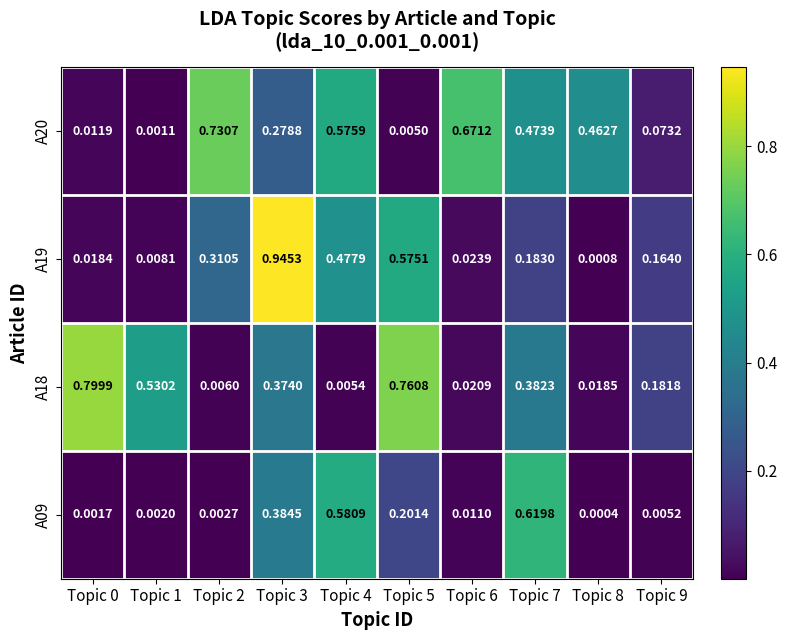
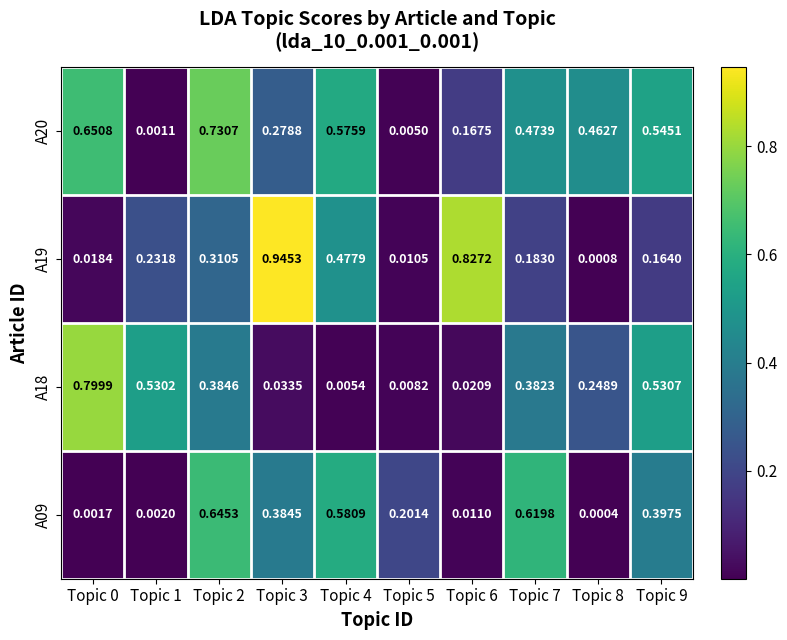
A20, Topic 0: 0.0119 -> 0.6508
A20, Topic 6: 0.6712 -> 0.1675
A20, Topic 9: 0.0732 -> 0.5451
A19, Topic 1: 0.0081 -> 0.2318
A19, Topic 5: 0.5751 -> 0.0105
A19, Topic 6: 0.0239 -> 0.8272
A18, Topic 2: 0.0060 -> 0.3846
A18, Topic 3: 0.3740 -> 0.0335
A18, Topic 5: 0.7608 -> 0.0082
A18, Topic 8: 0.0185 -> 0.2489
A18, Topic 9: 0.1818 -> 0.5307
A09, Topic 2: 0.0027 -> 0.6453
A09, Topic 9: 0.0052 -> 0.3975
